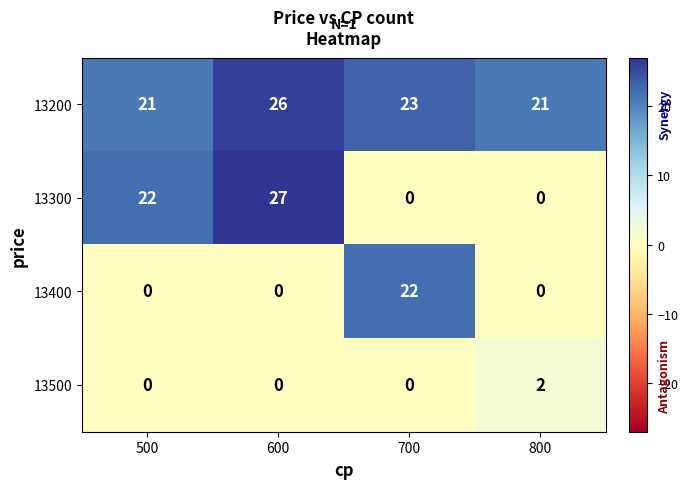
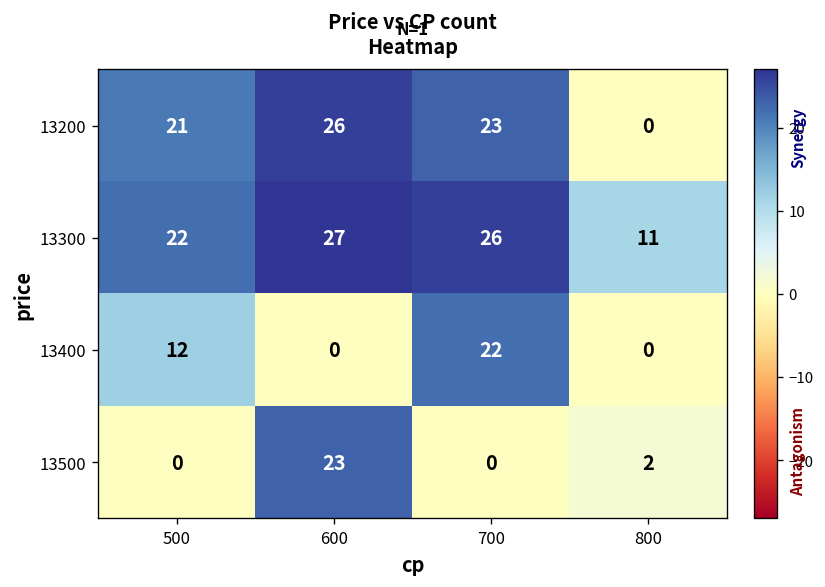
13200, 800: 21 -> 0
13300, 700: 0 -> 26
13300, 800: 0 -> 11
13400, 500: 0 -> 12
13500, 600: 0 -> 23
